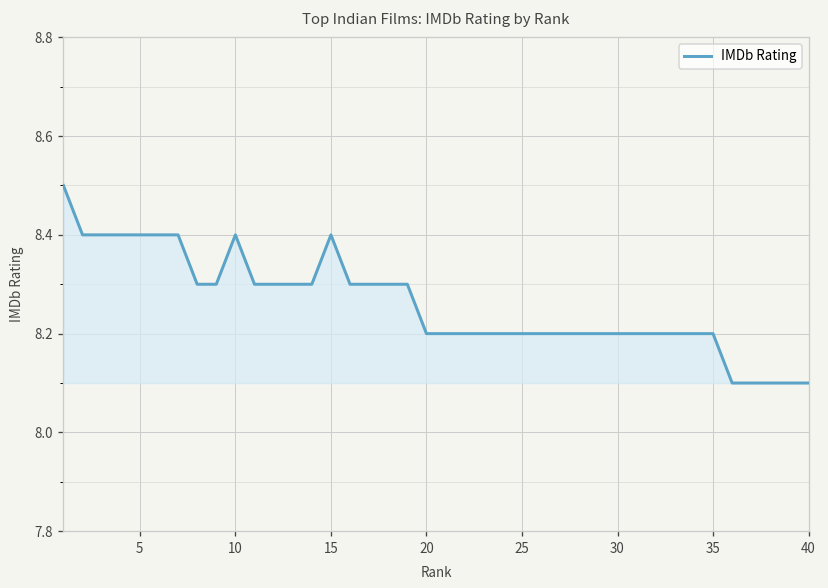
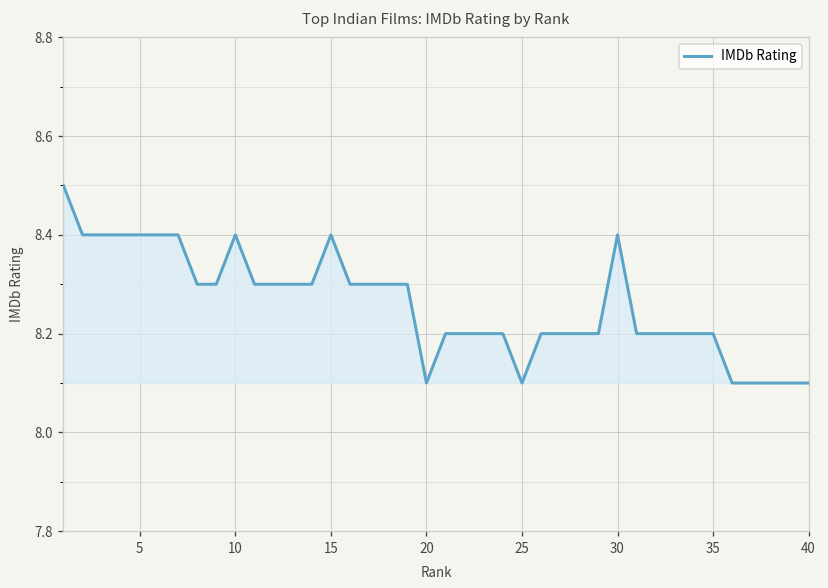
20: 8.2 -> 8.1
25: 8.2 -> 8.1
30: 8.2 -> 8.4
